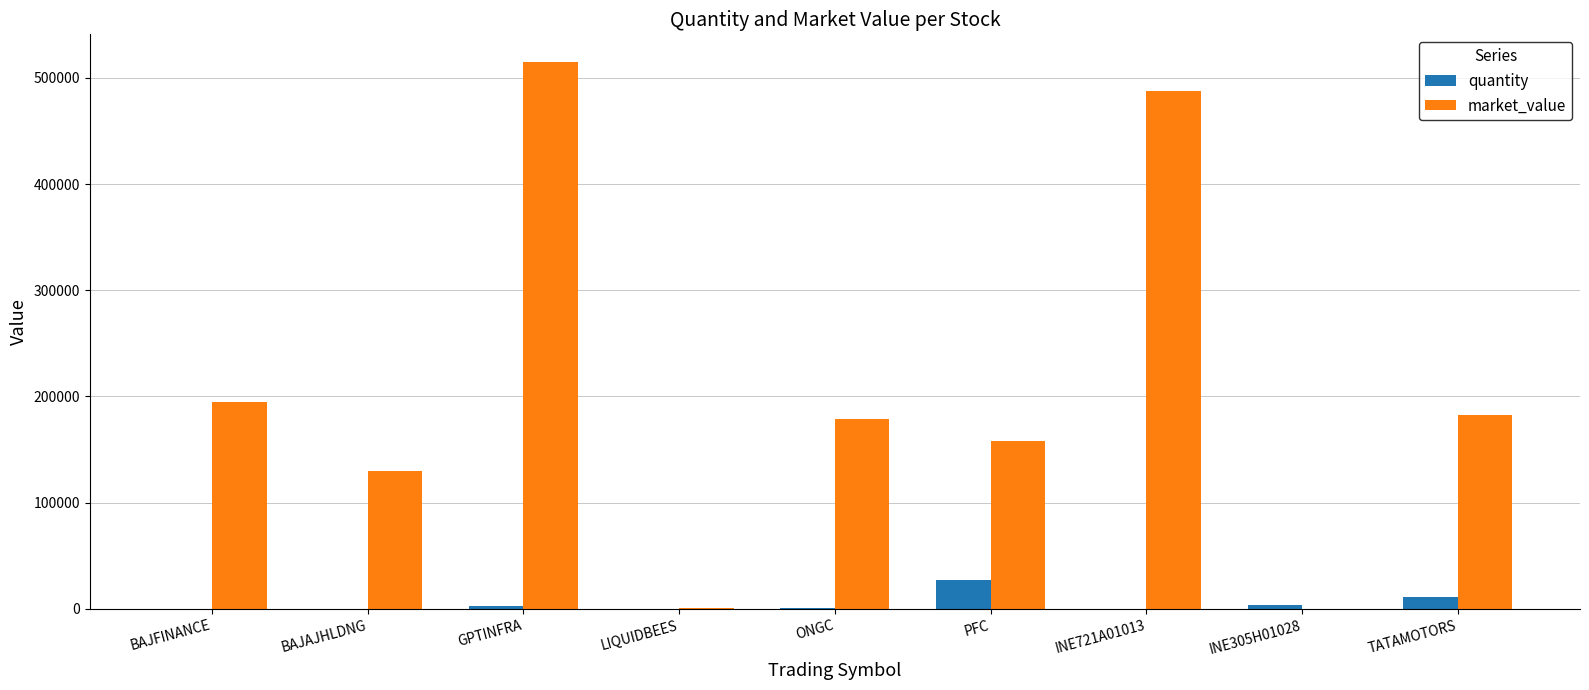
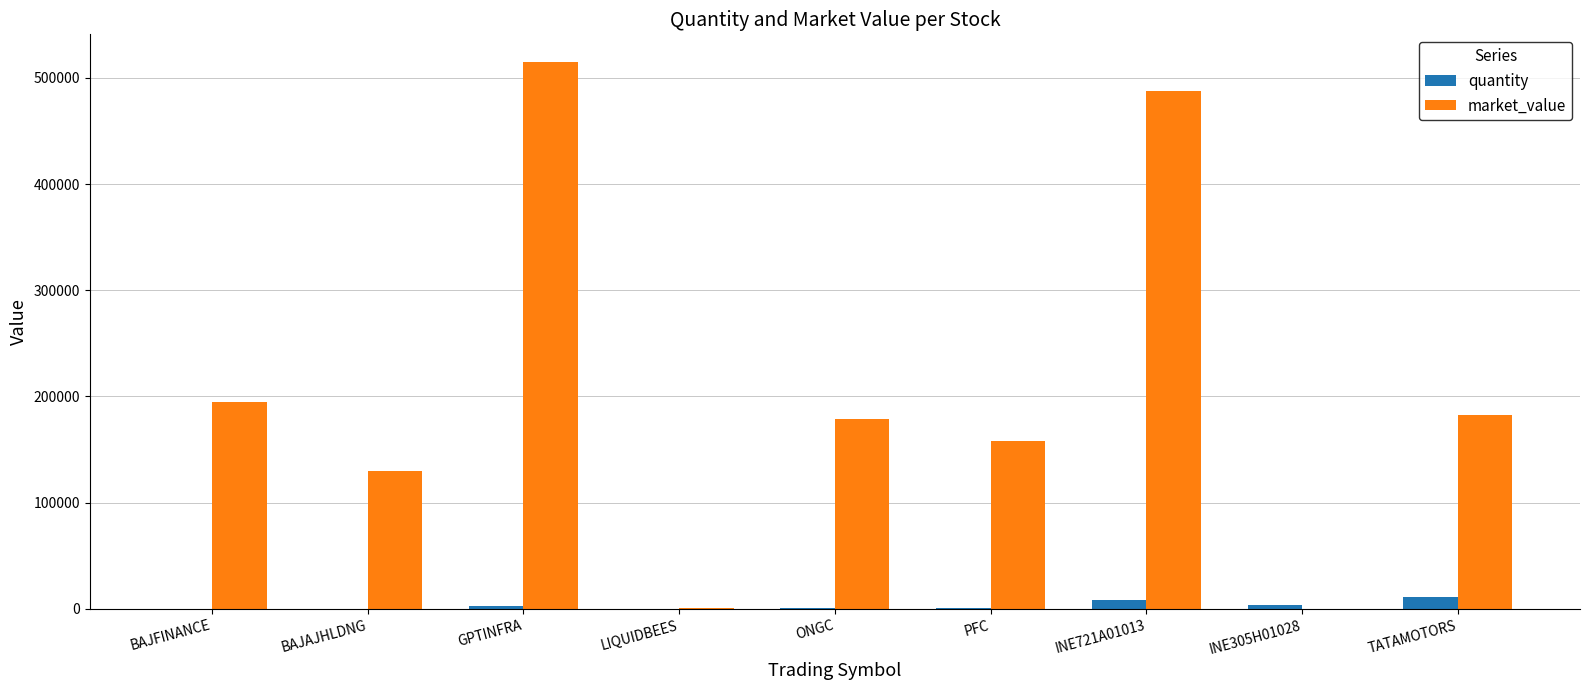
quantity, PFC: 27000 -> 0
quantity, INE721A01013: 0 -> 9000
